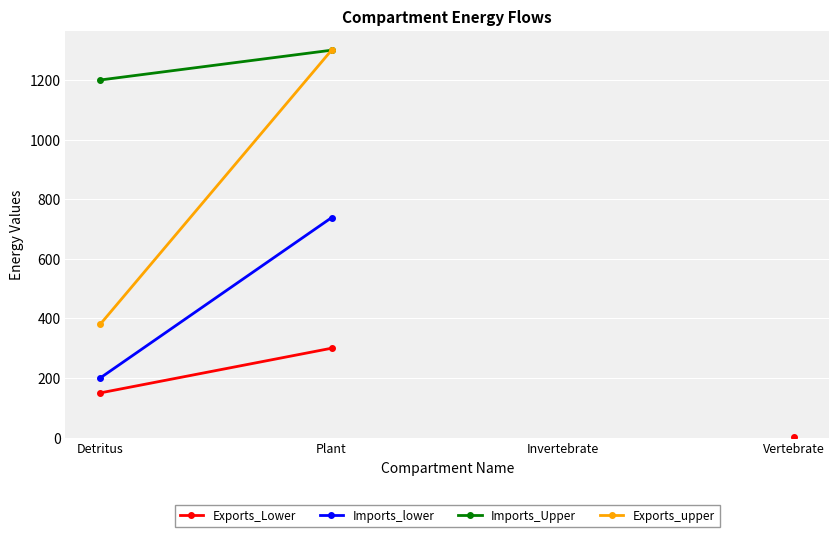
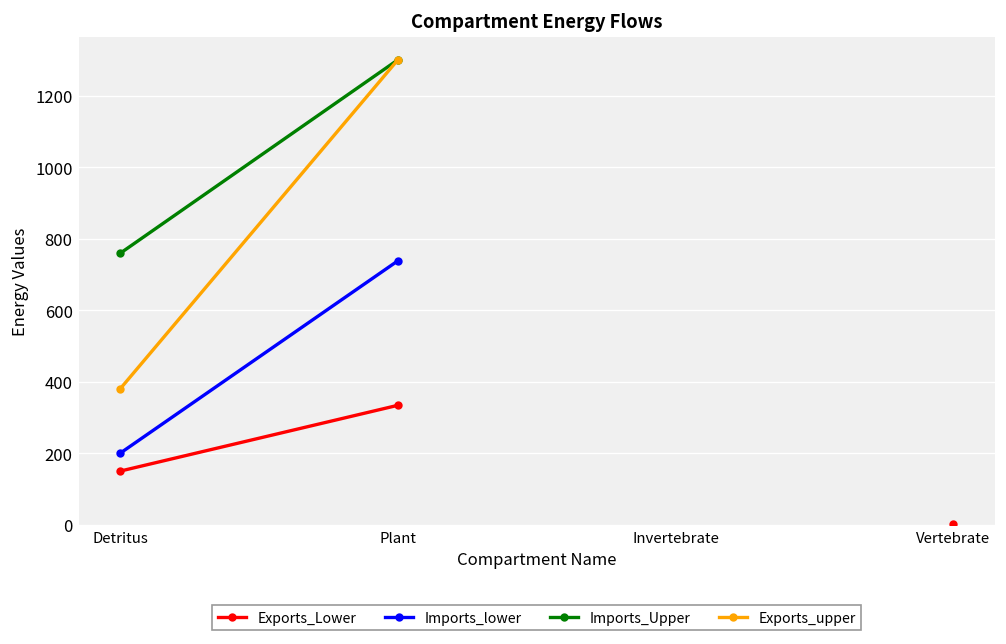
Imports_Upper, Detritus: 1200 -> 760
Exports_Lower, Plant: 300 -> 330
